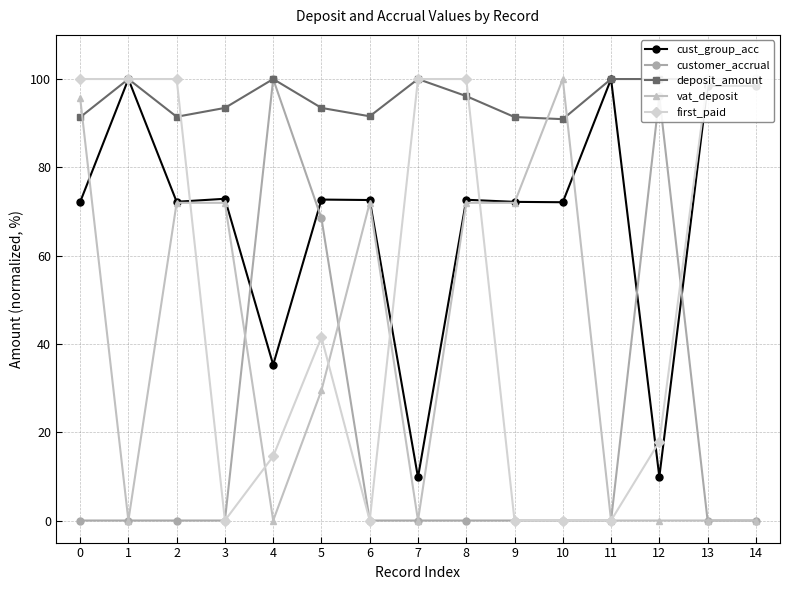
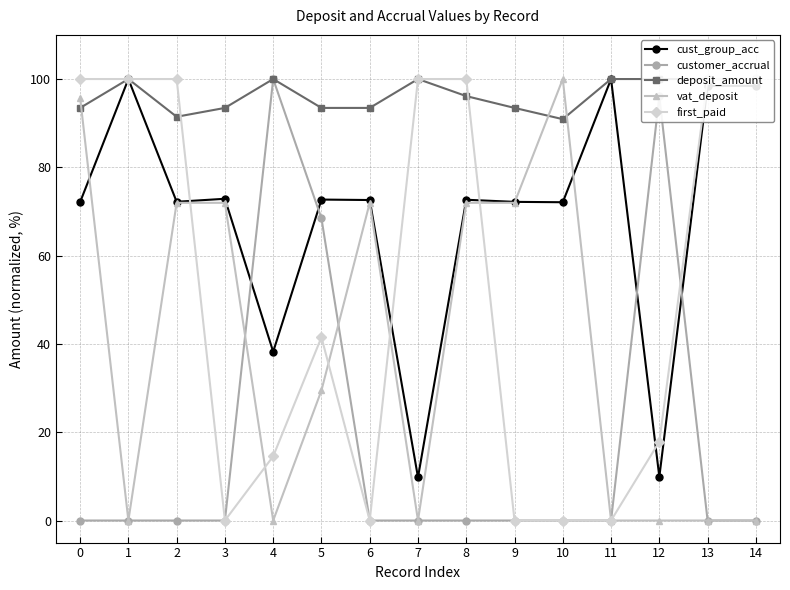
deposit_amount, 0: 91 -> 93
cust_group_acc, 4: 35 -> 38
deposit_amount, 6: 92 -> 93
deposit_amount, 9: 91 -> 93
